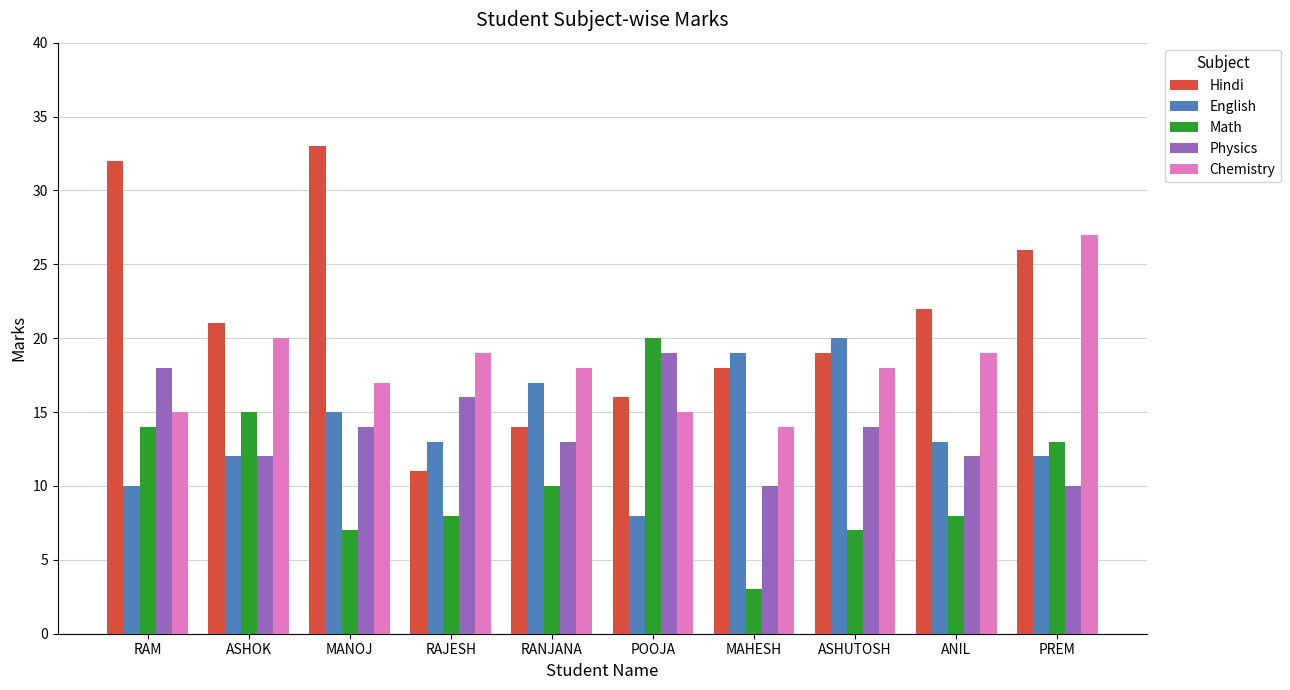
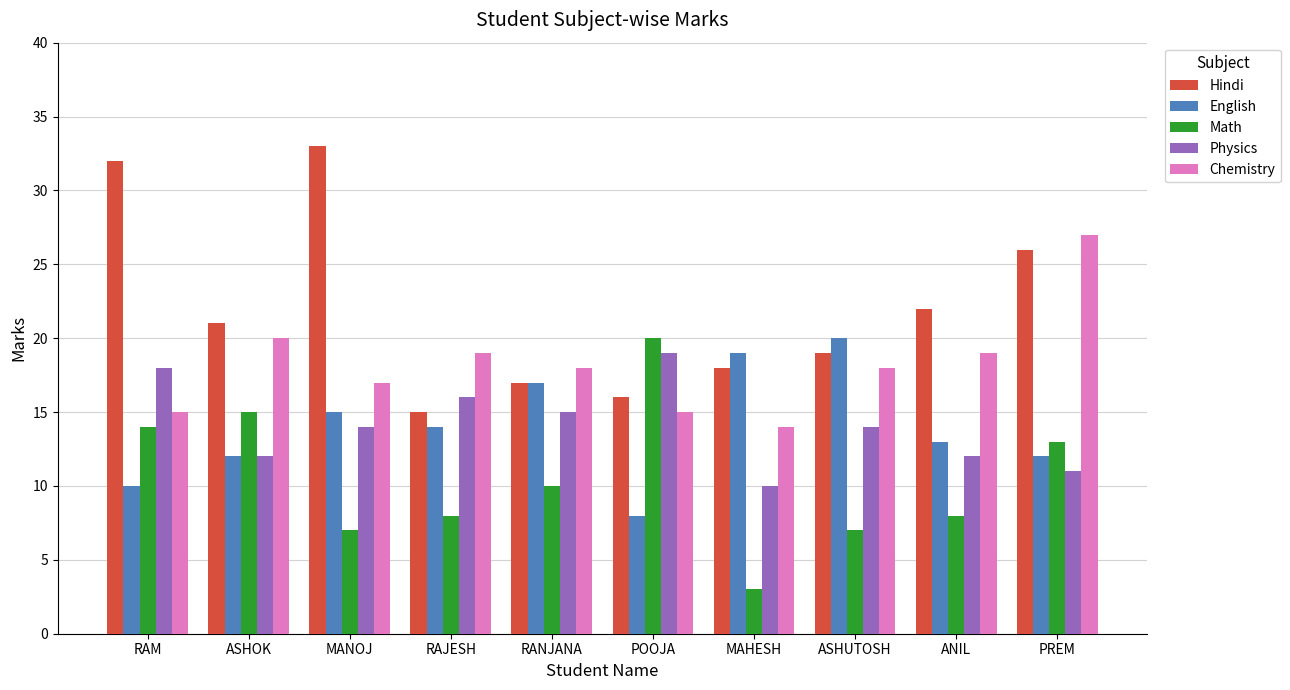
Hindi, RAJESH: 11 -> 15
English, RAJESH: 13 -> 14
Hindi, RANJANA: 14 -> 17
Physics, RANJANA: 13 -> 15
Physics, PREM: 10 -> 11
